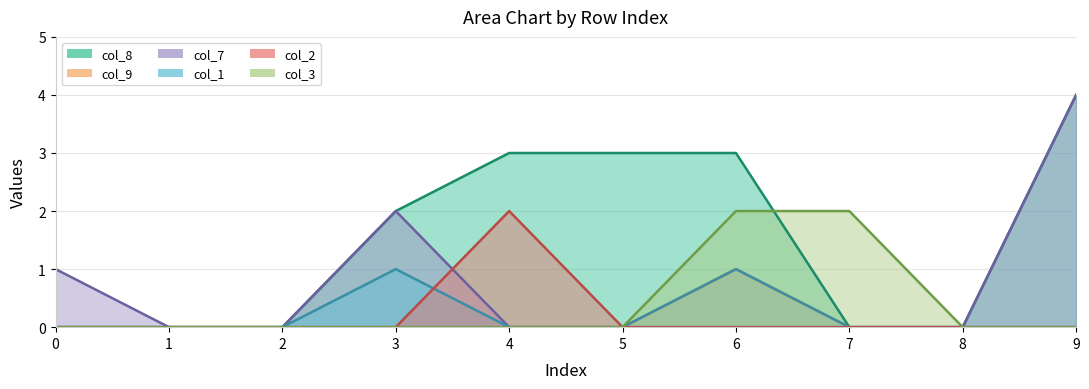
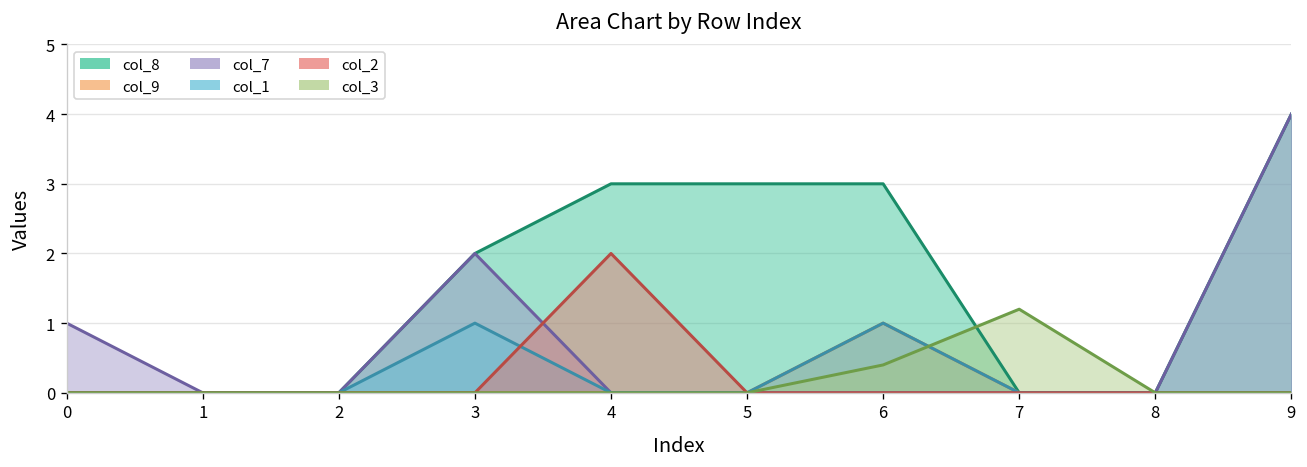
col_3, 6: 2.0 -> 0.4
col_3, 7: 2.0 -> 1.2
